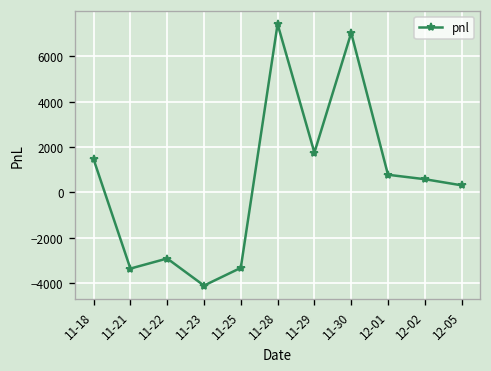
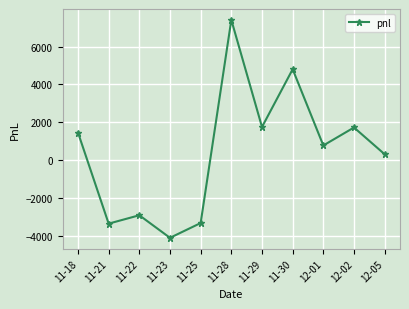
11-30: 7000 -> 4800
12-02: 600 -> 1700
